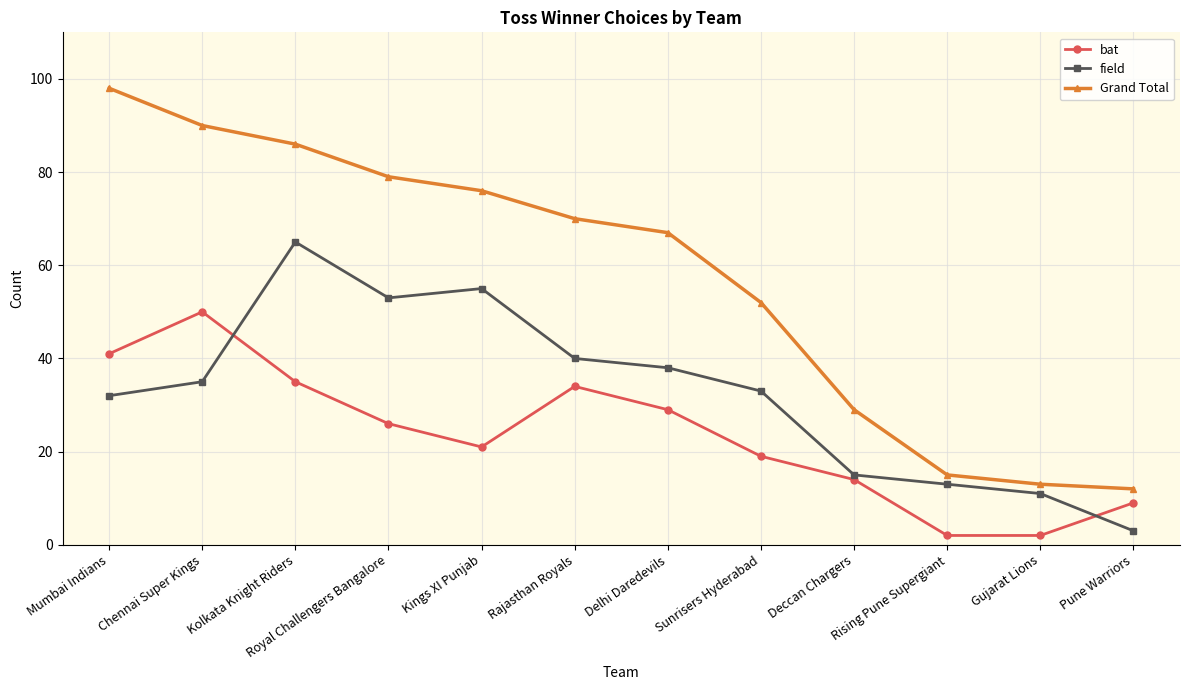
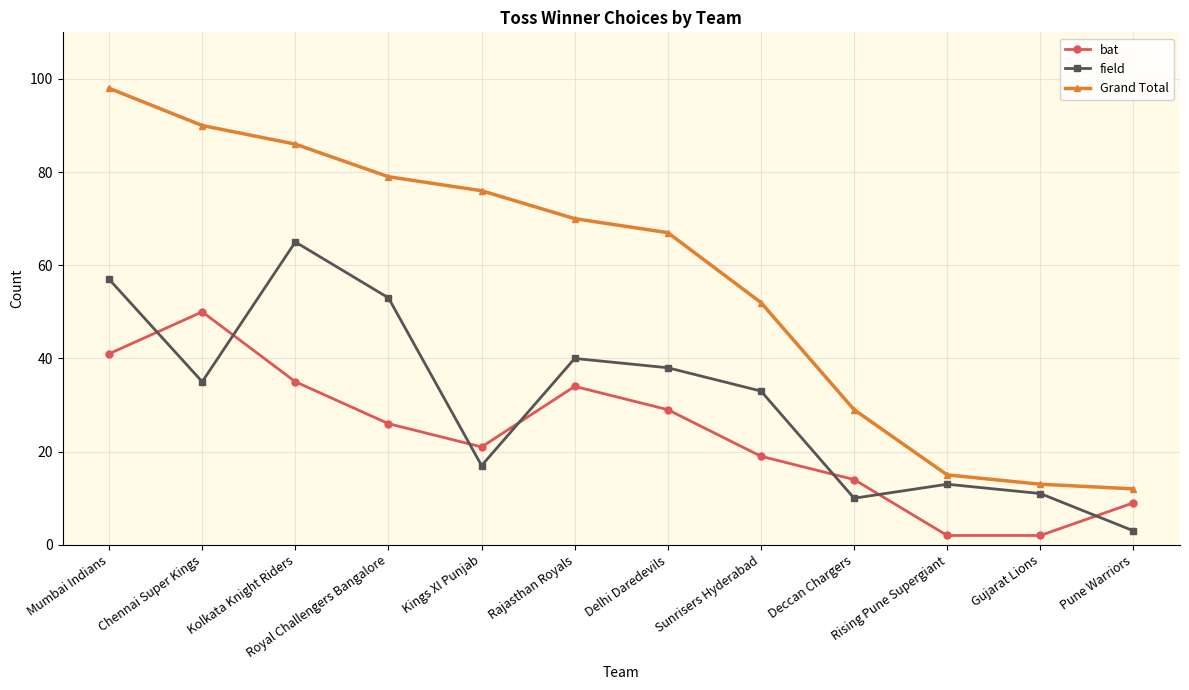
field, Mumbai Indians: 32 -> 57
field, Kings XI Punjab: 55 -> 17
field, Deccan Chargers: 15 -> 10
